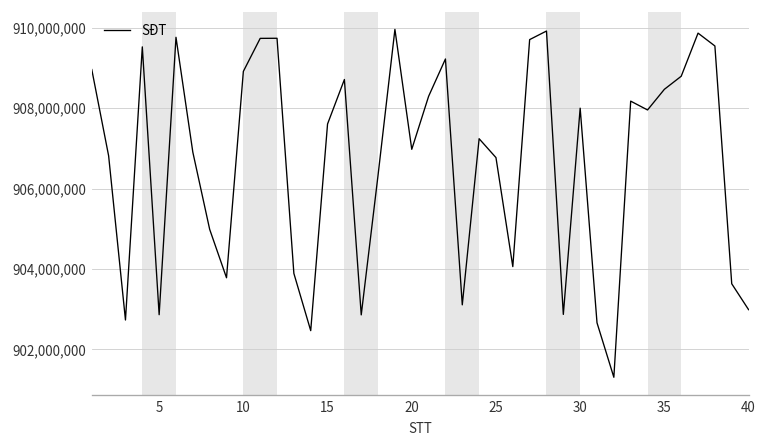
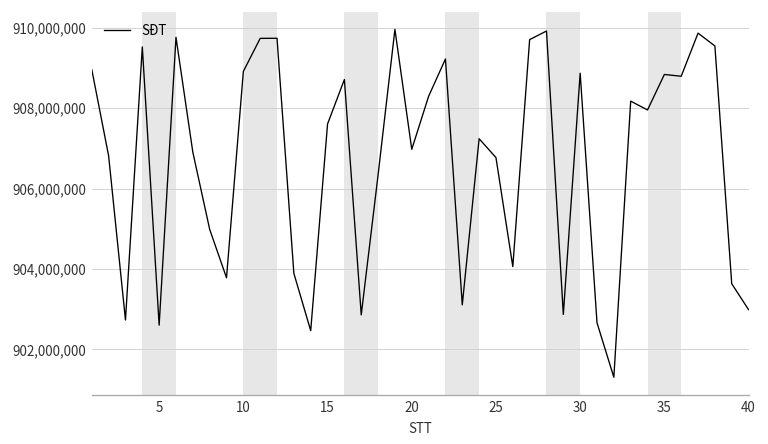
5: 902,900,000 -> 902,600,000
30: 908,000,000 -> 908,900,000
35: 908,500,000 -> 908,800,000
